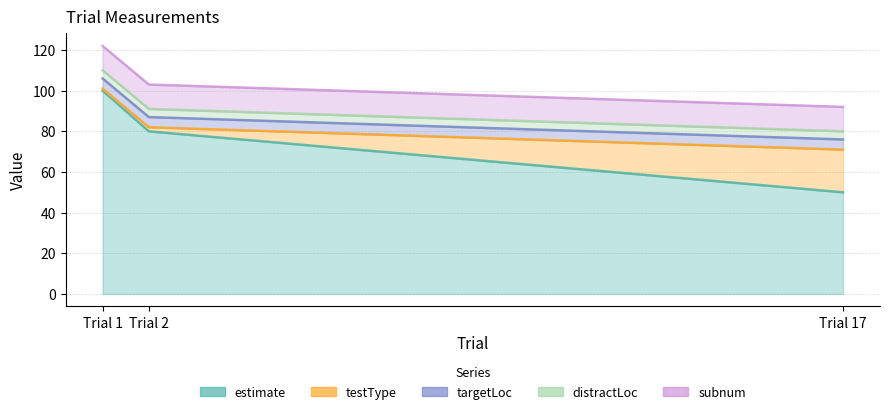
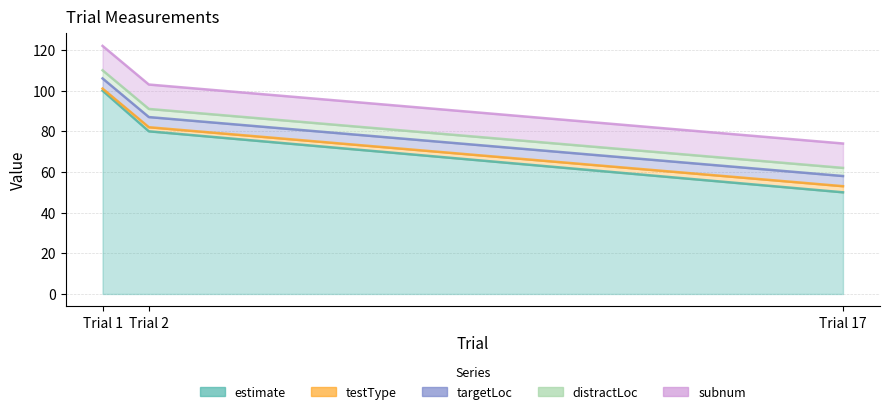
testType, Trial 17: 21 -> 3
